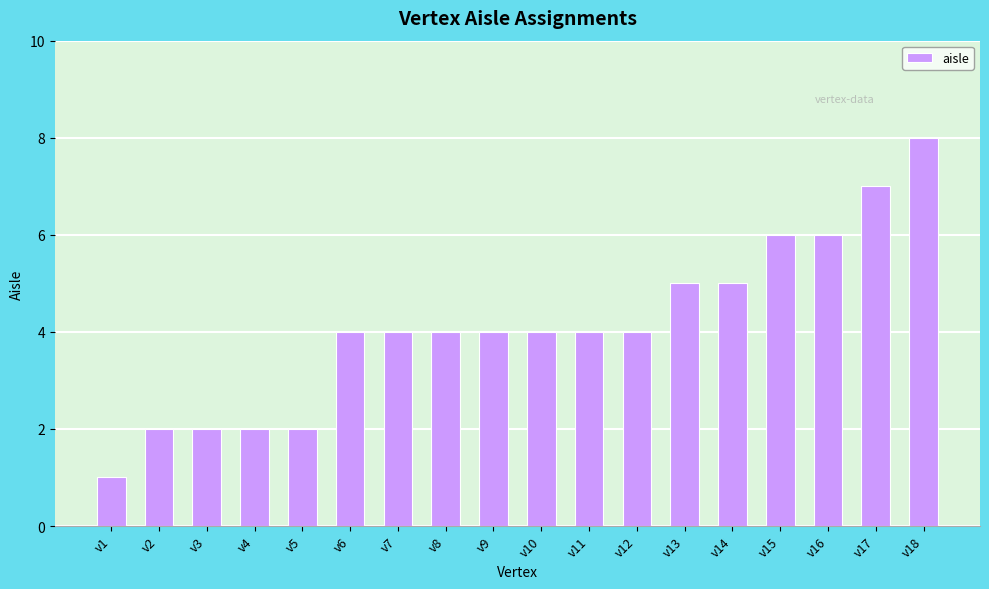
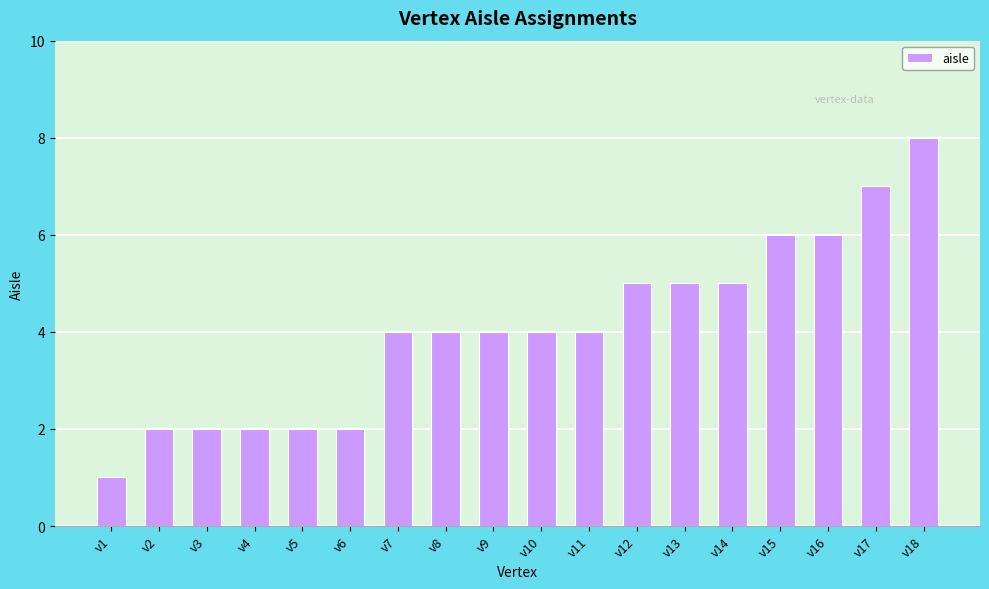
v6: 4 -> 2
v12: 4 -> 5
